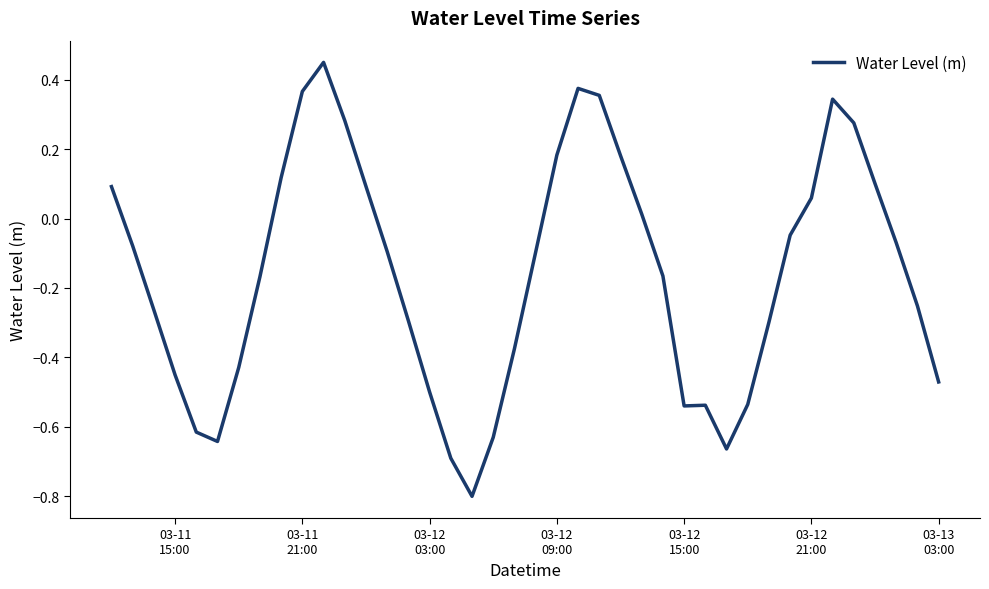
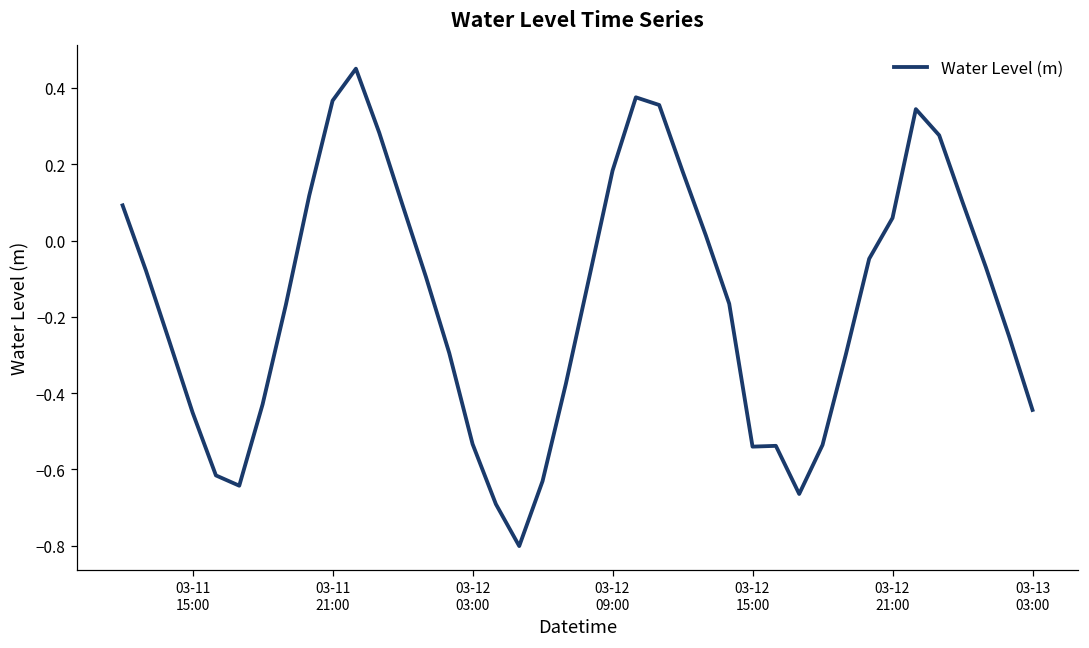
03-12 03:00: -0.50 -> -0.53
03-13 03:00: -0.47 -> -0.44
